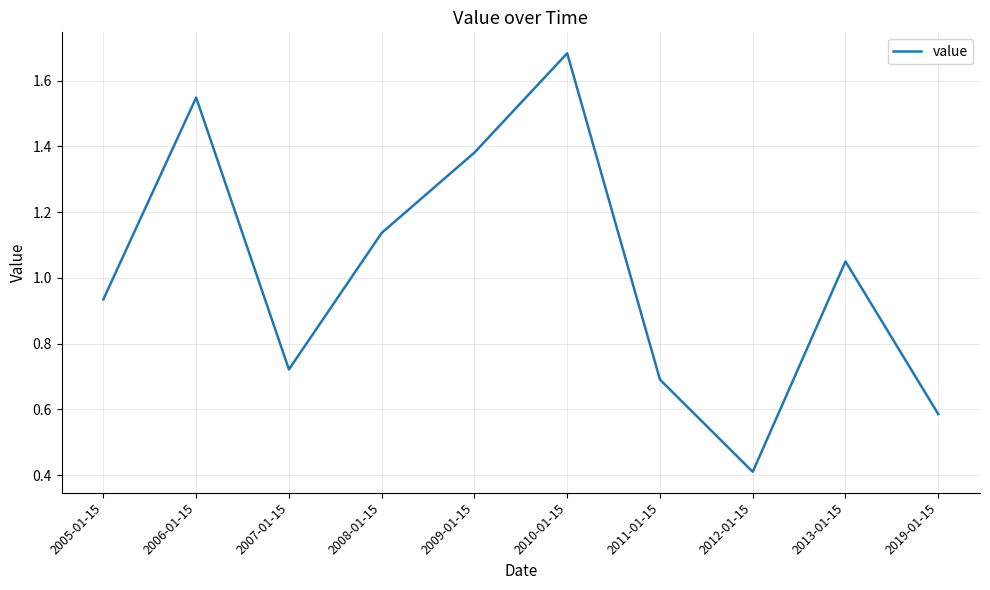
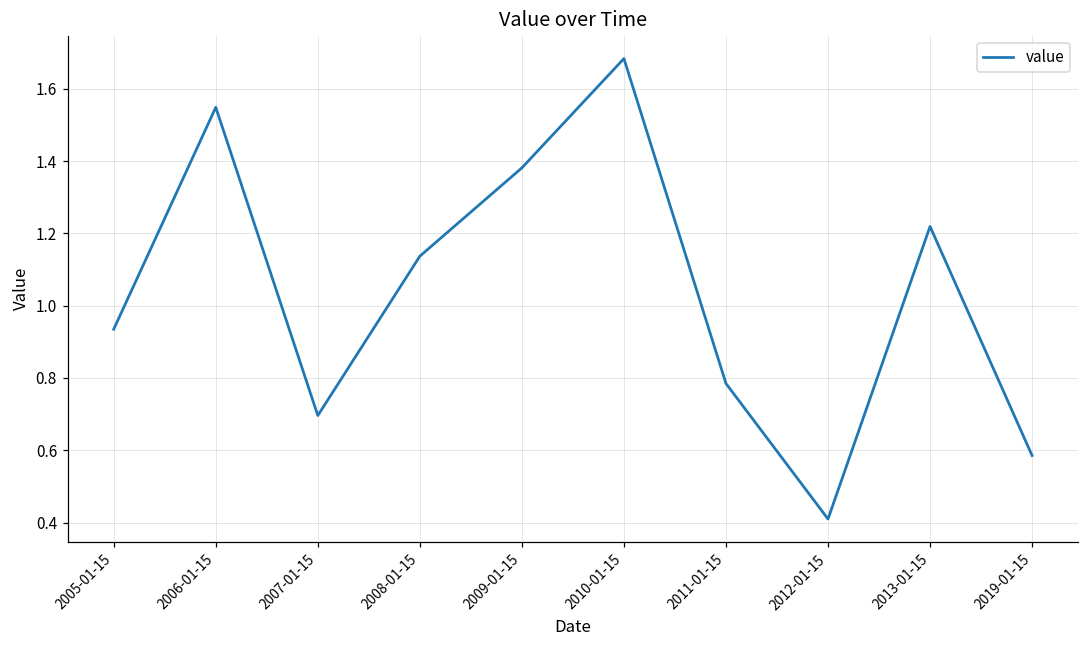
2007-01-15: 0.72 -> 0.70
2011-01-15: 0.69 -> 0.78
2013-01-15: 1.05 -> 1.22
